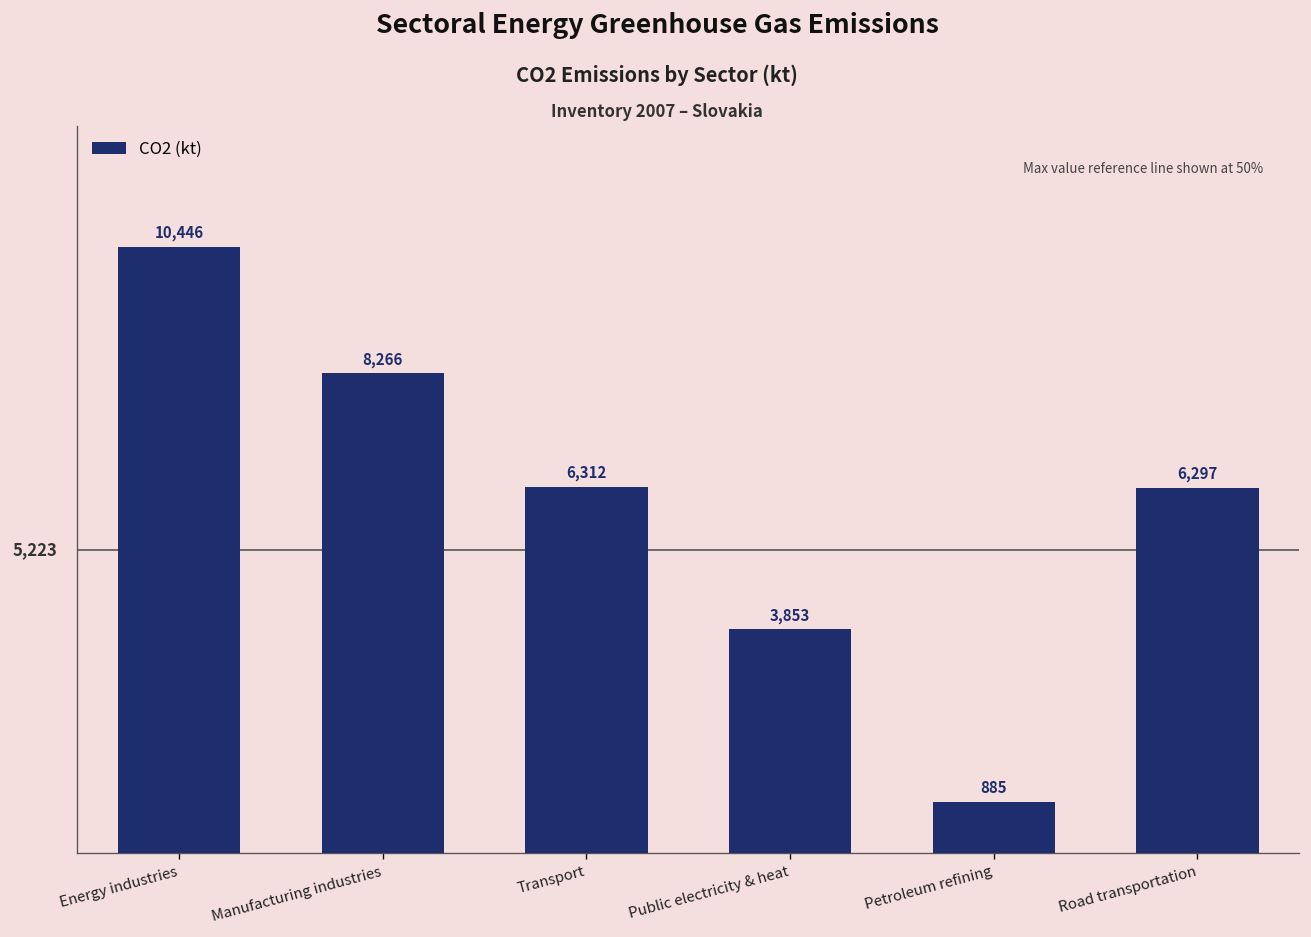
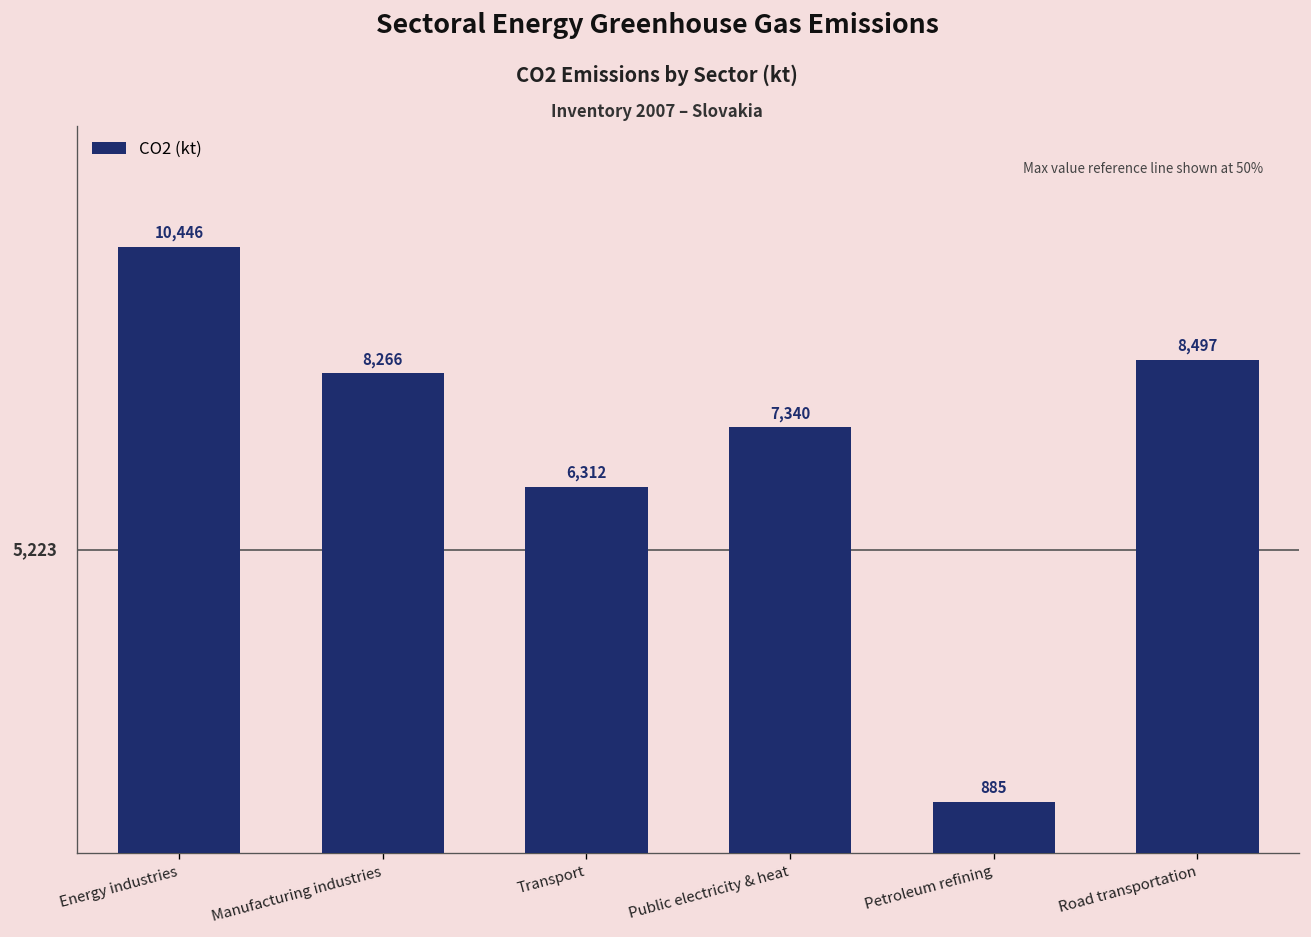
Public electricity & heat: 3,853 -> 7,340
Road transportation: 6,297 -> 8,497
